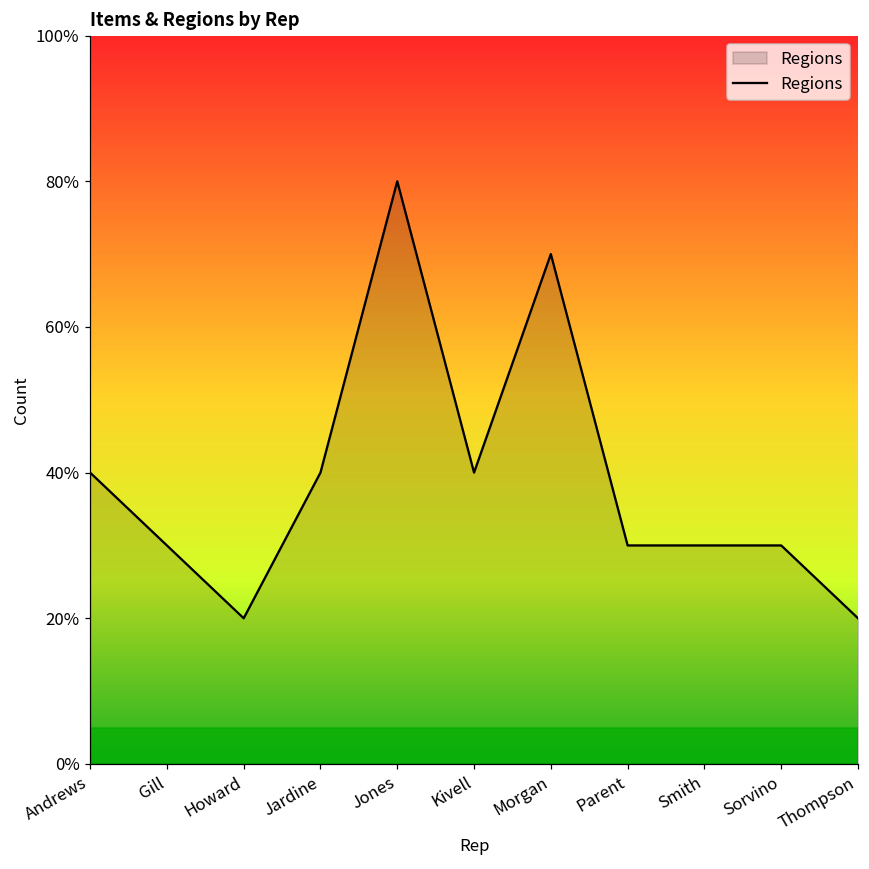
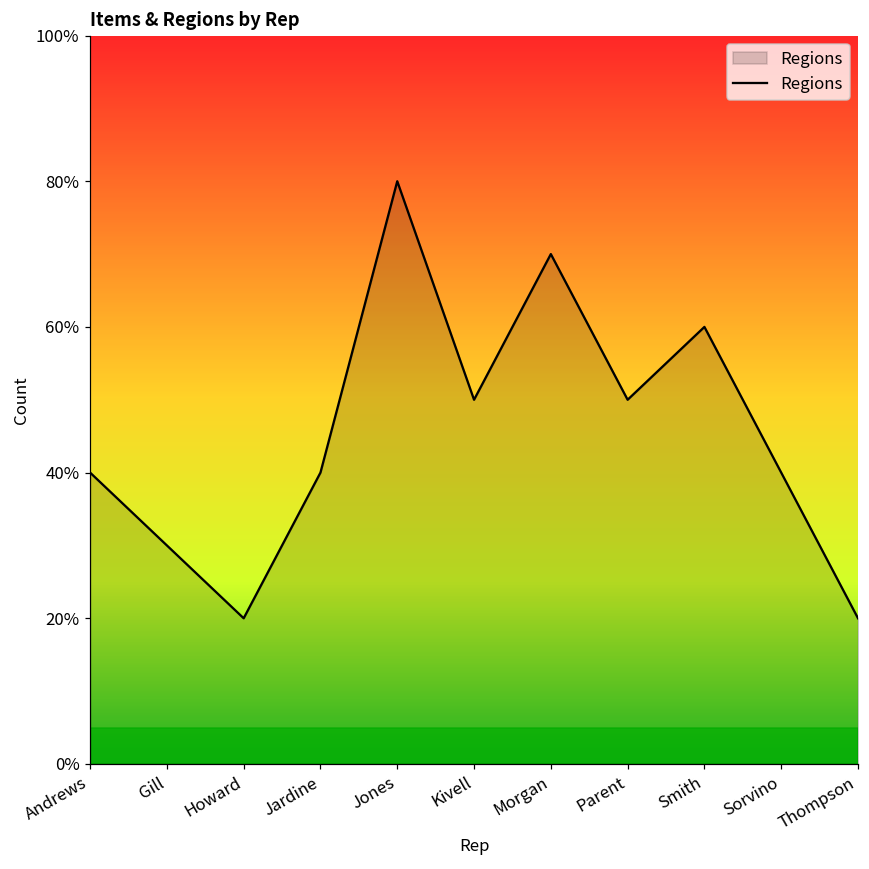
Kivell: 40% -> 50%
Parent: 30% -> 50%
Smith: 30% -> 60%
Sorvino: 30% -> 40%
